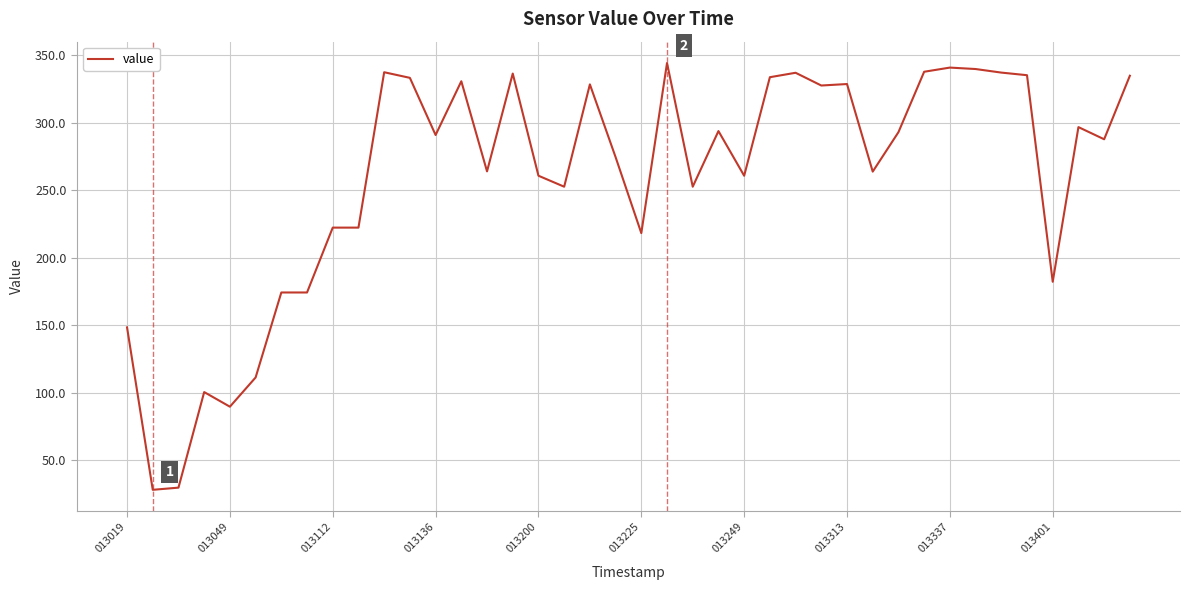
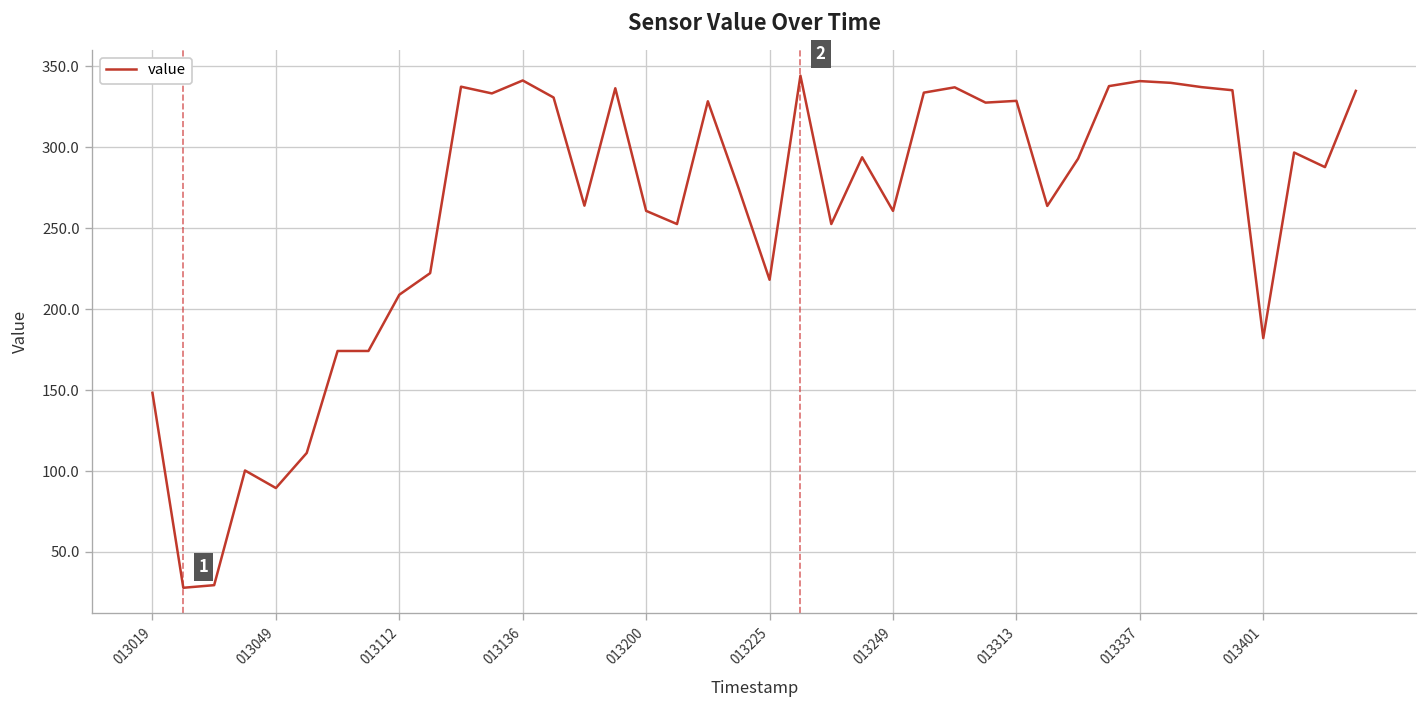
013112: 222 -> 209
013136: 291 -> 341
